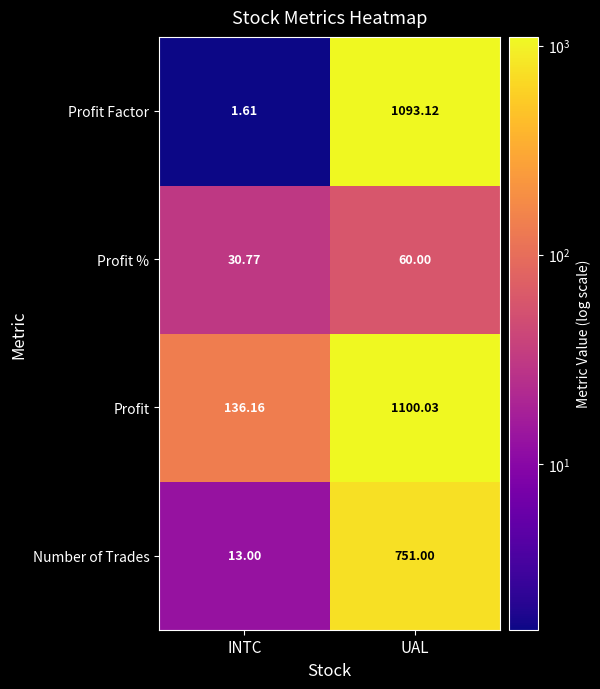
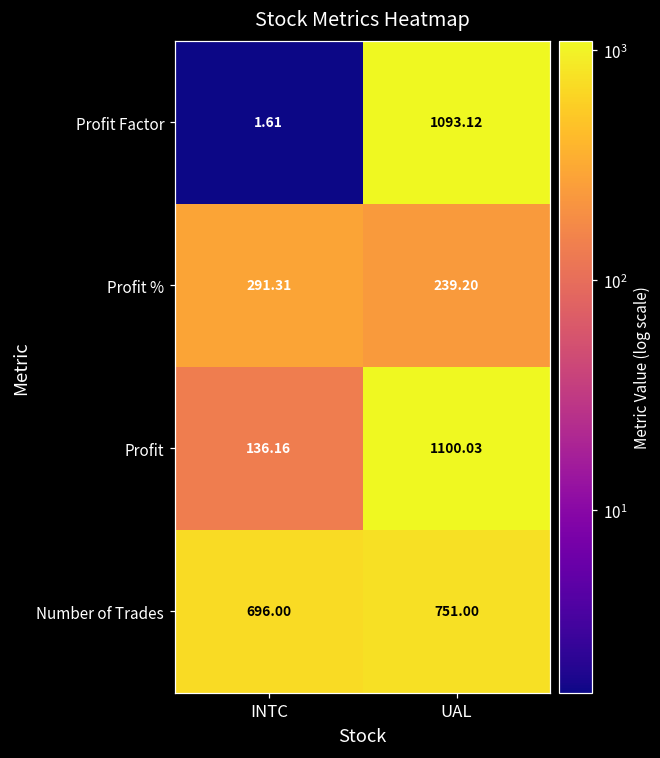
Profit %, INTC: 30.77 -> 291.31
Profit %, UAL: 60.00 -> 239.20
Number of Trades, INTC: 13.00 -> 696.00
